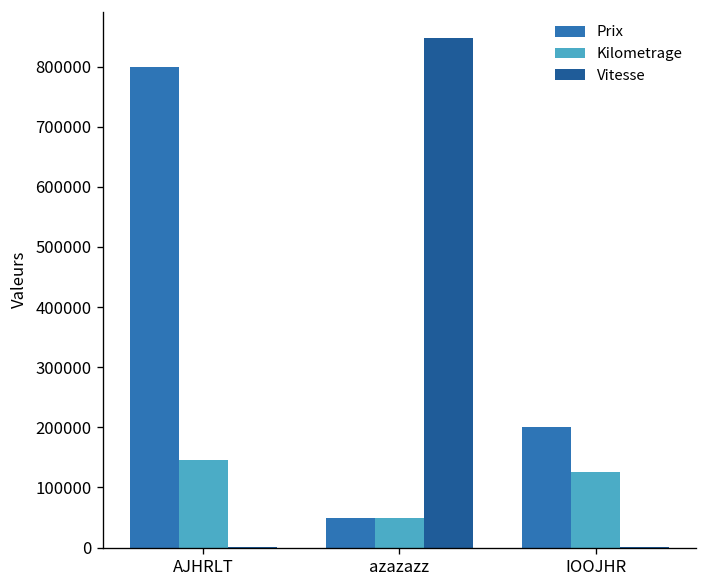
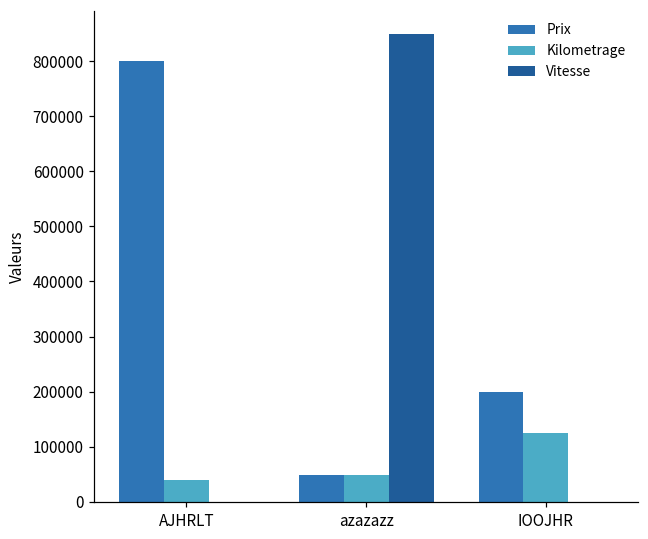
Kilometrage, AJHRLT: 150000 -> 40000
